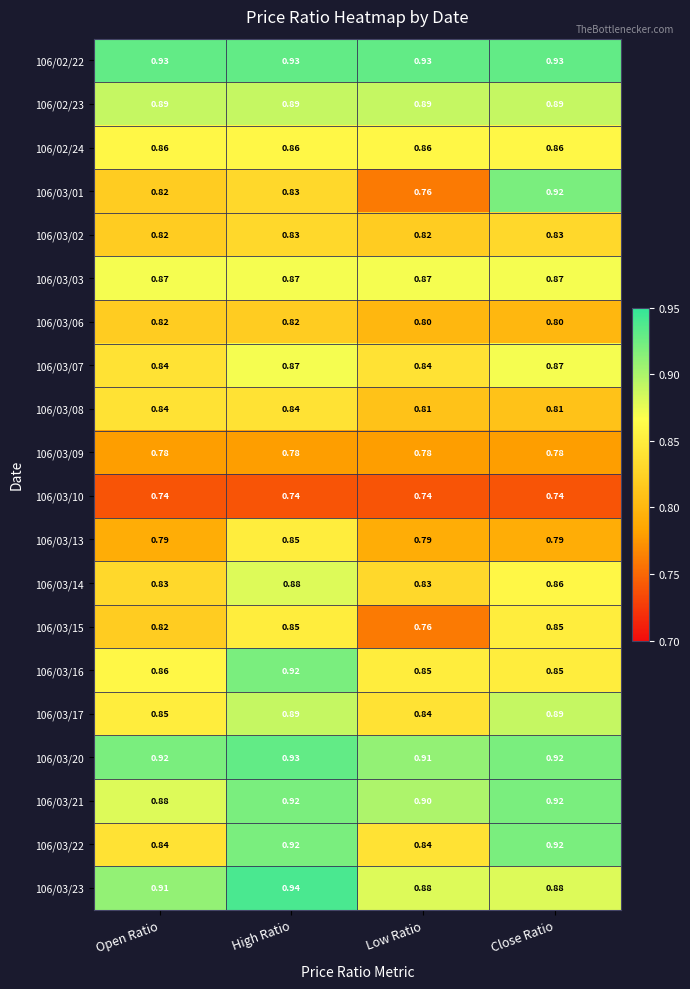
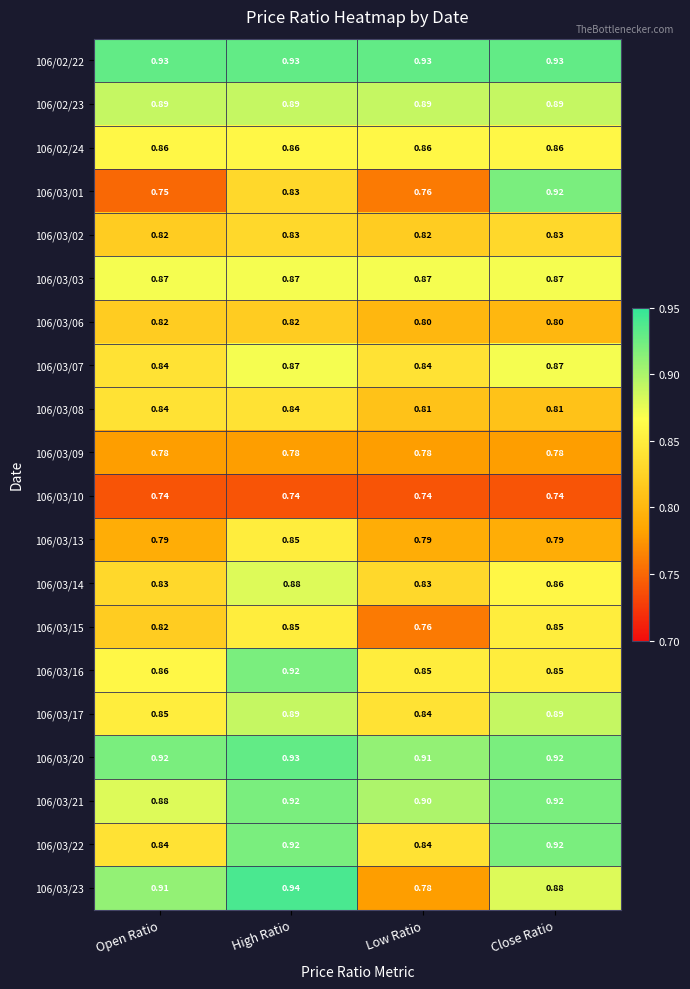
106/03/01, Open Ratio: 0.82 -> 0.75
106/03/23, Low Ratio: 0.88 -> 0.78
